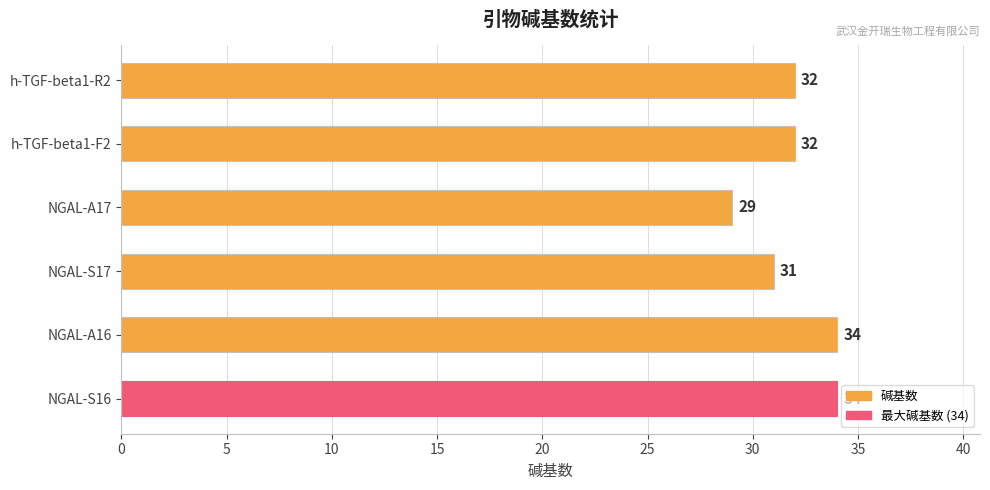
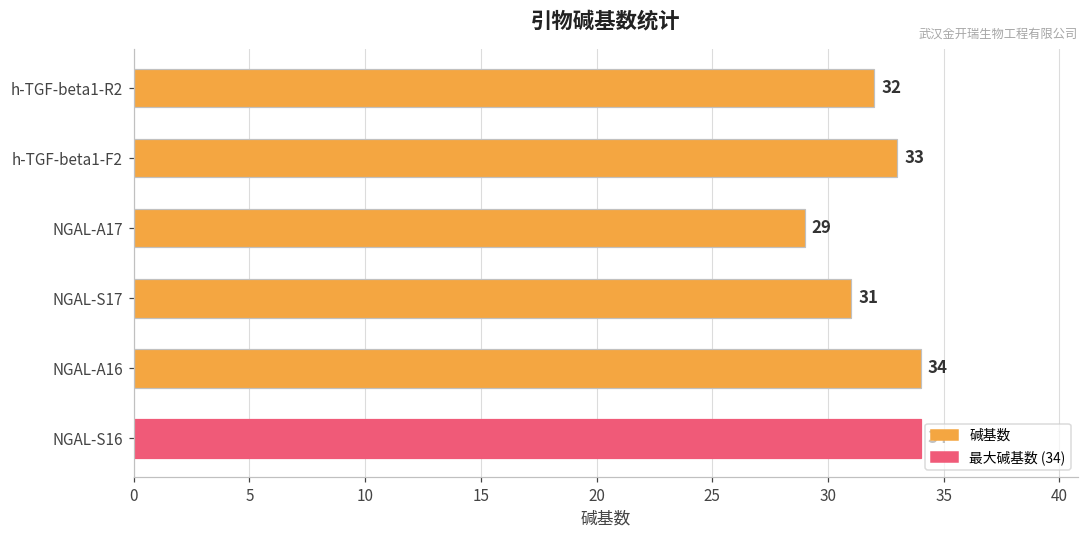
h-TGF-beta1-F2: 32 -> 33
